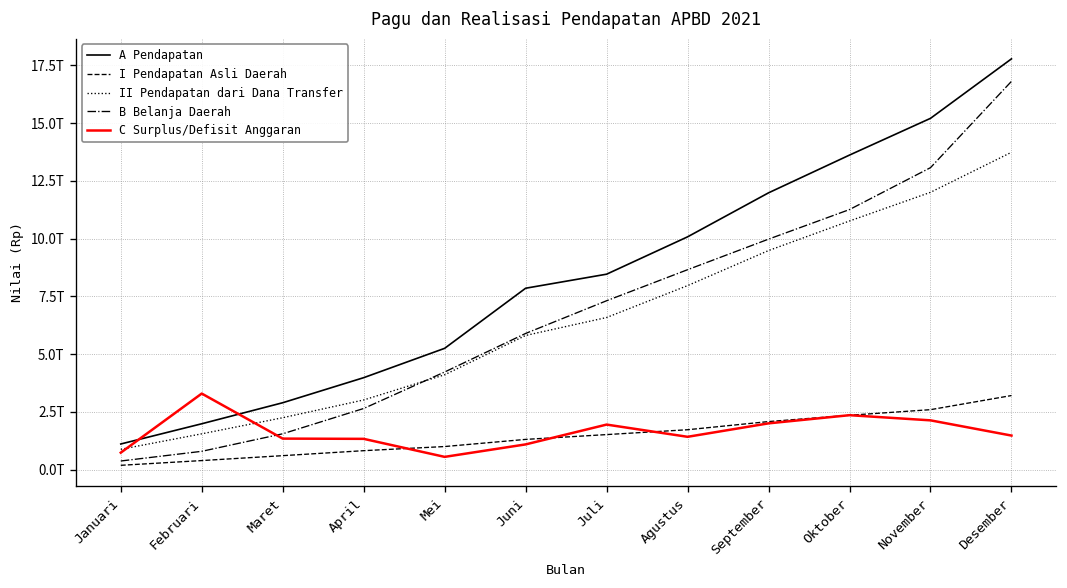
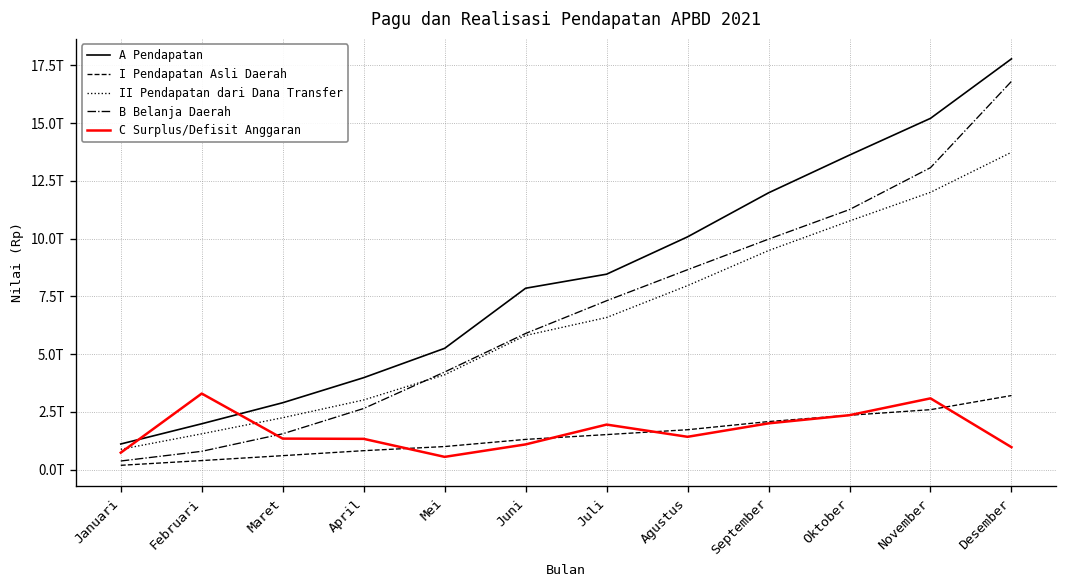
C Surplus/Defisit Anggaran, November: 2.1T -> 3.1T
C Surplus/Defisit Anggaran, Desember: 1.5T -> 1.0T
